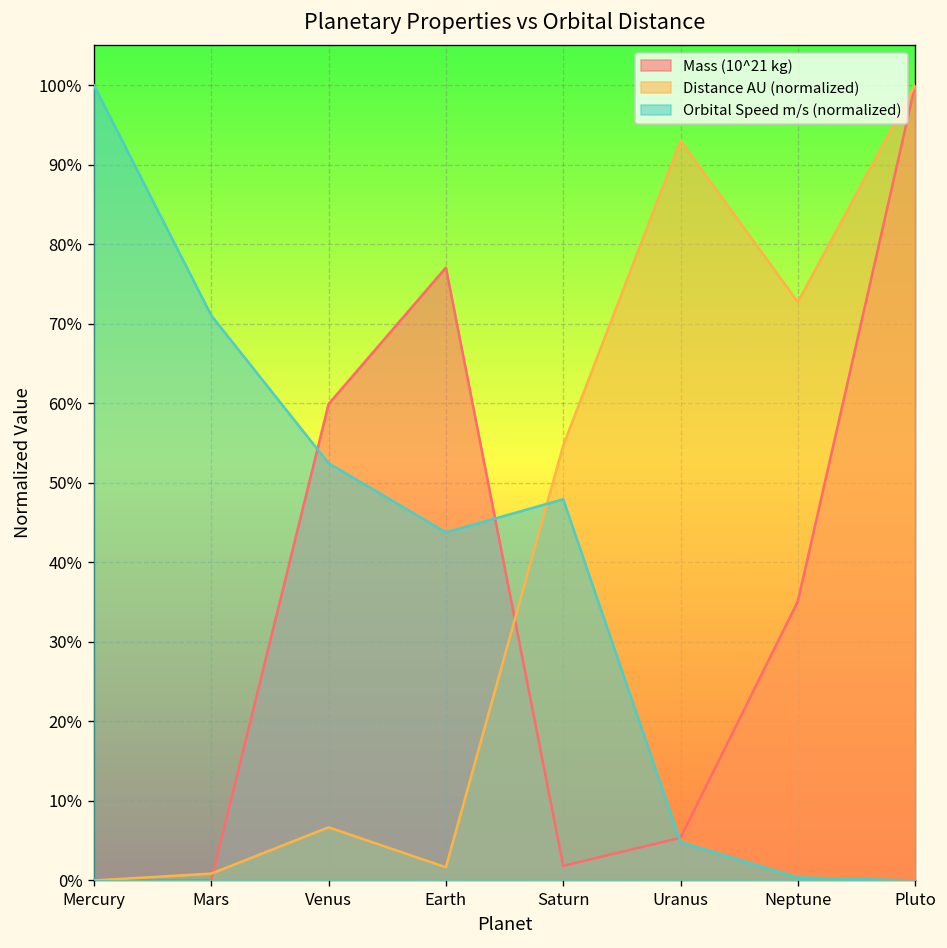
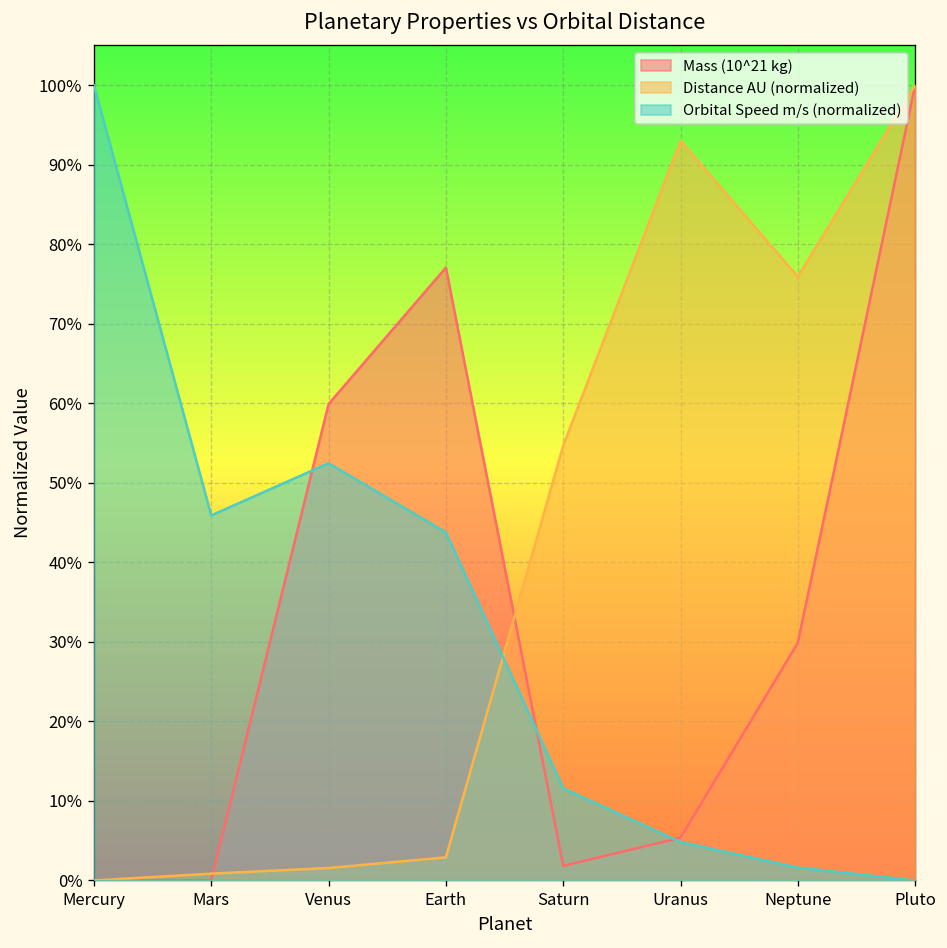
Orbital Speed m/s (normalized), Mars: 71% -> 46%
Distance AU (normalized), Venus: 7% -> 2%
Distance AU (normalized), Earth: 2% -> 3%
Orbital Speed m/s (normalized), Saturn: 48% -> 12%
Mass (10^21 kg), Neptune: 35% -> 30%
Distance AU (normalized), Neptune: 73% -> 76%
Orbital Speed m/s (normalized), Neptune: 0% -> 2%
